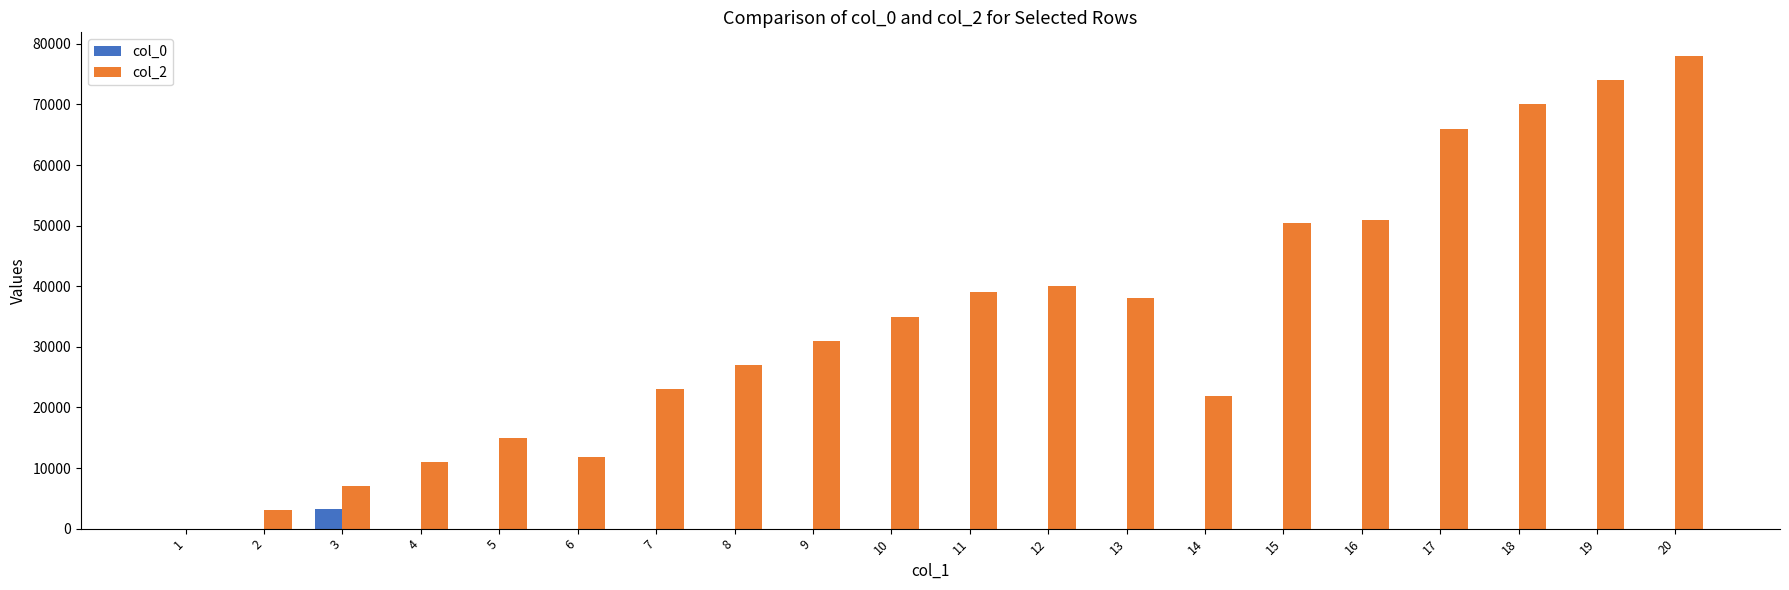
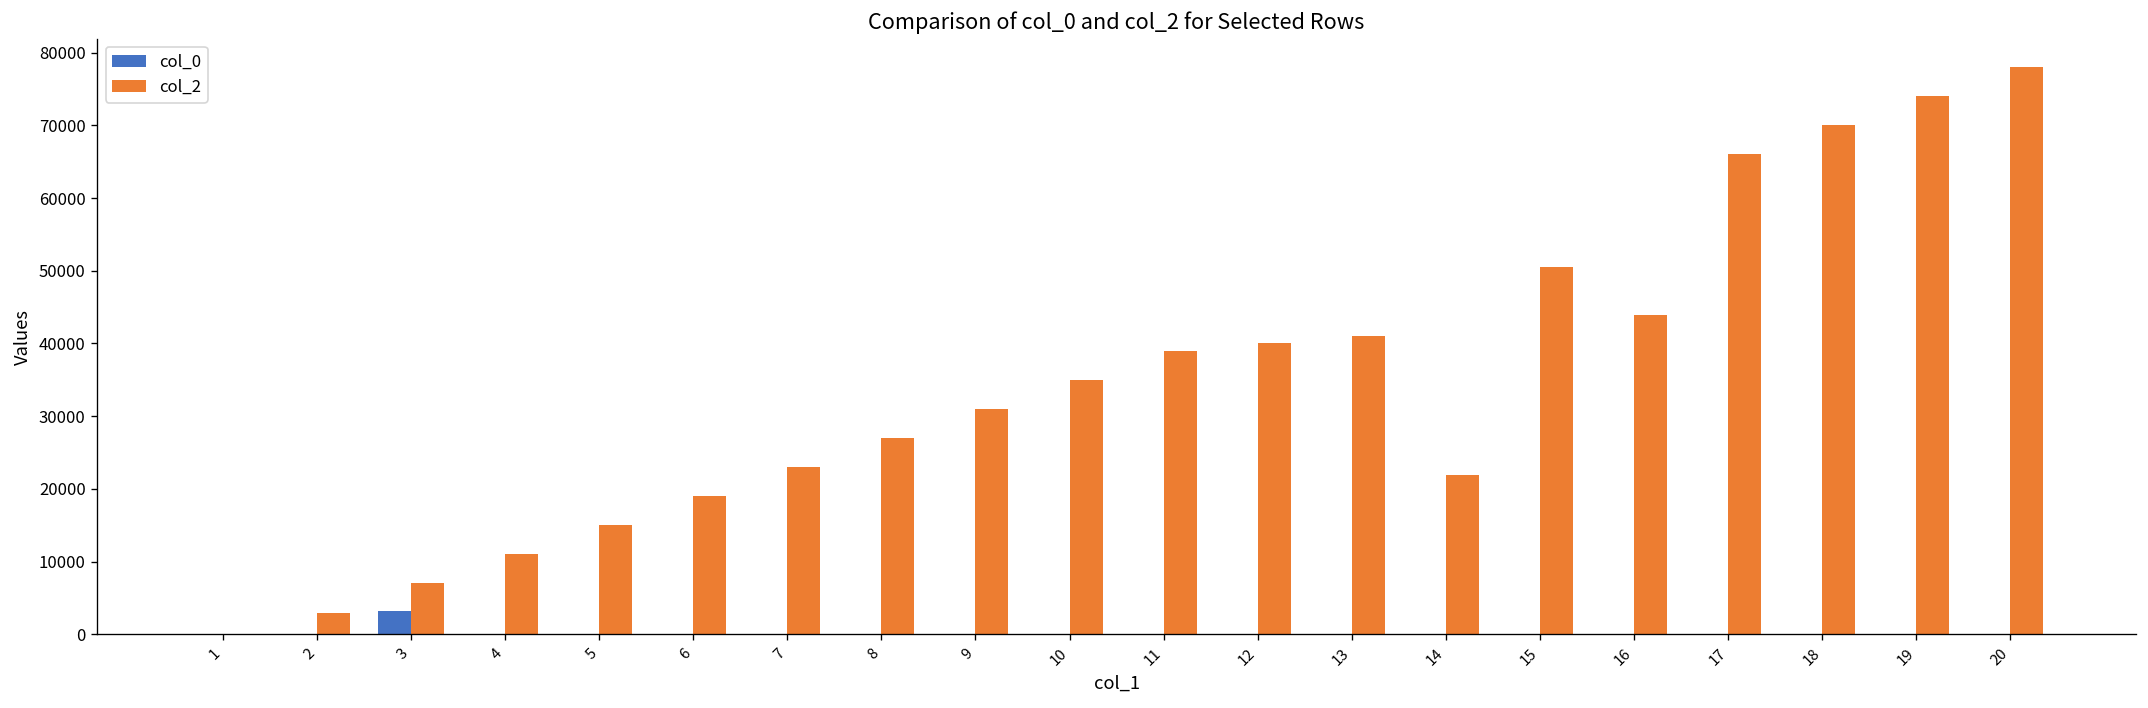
col_2, 6: 12000 -> 19000
col_2, 13: 38000 -> 41000
col_2, 16: 51000 -> 44000
